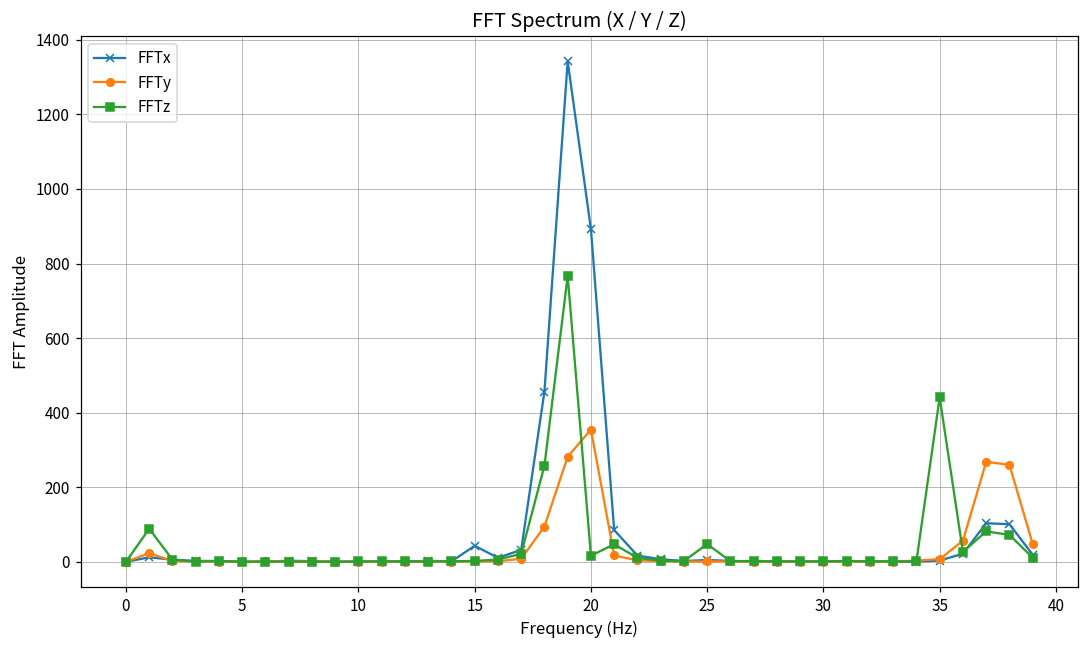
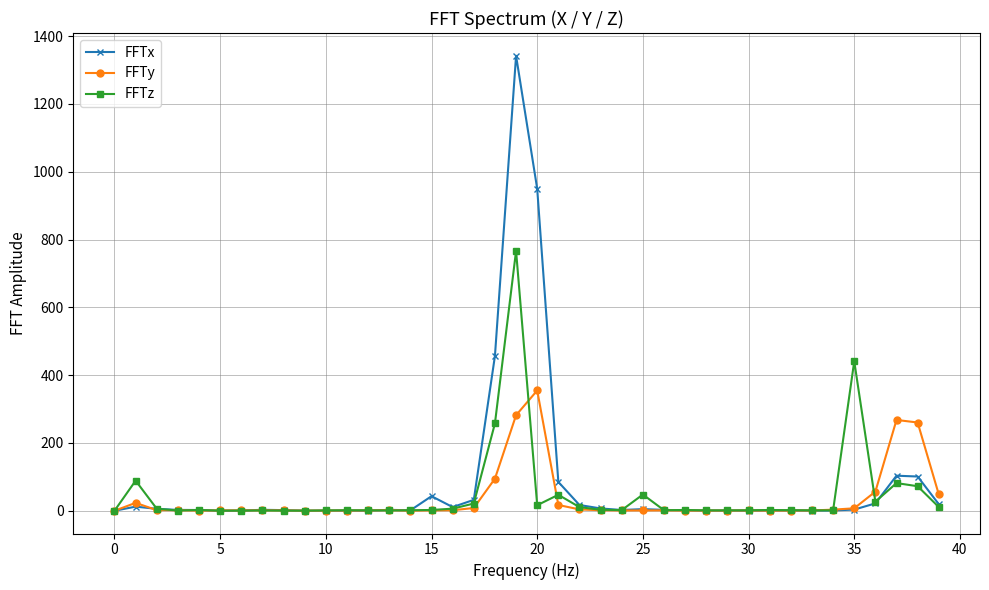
FFTx, 20: 890 -> 950
